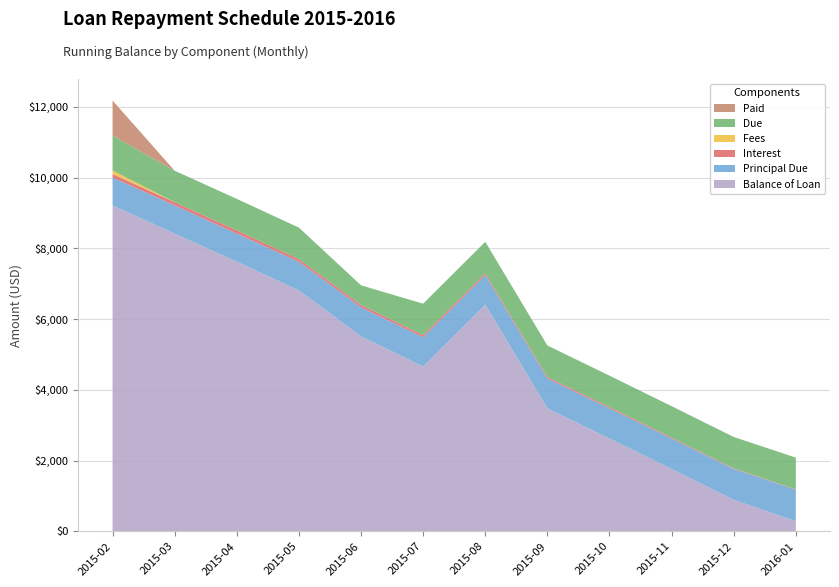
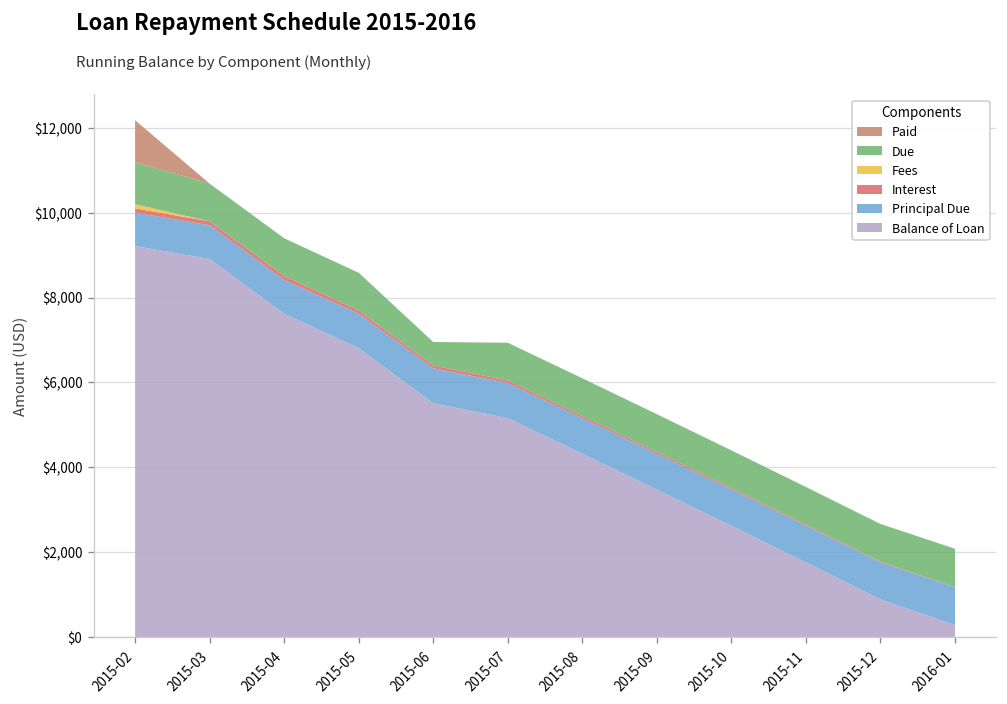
Balance of Loan, 2015-03: $8,400 -> $8,900
Balance of Loan, 2015-07: $4,700 -> $5,200
Balance of Loan, 2015-08: $6,400 -> $4,300
